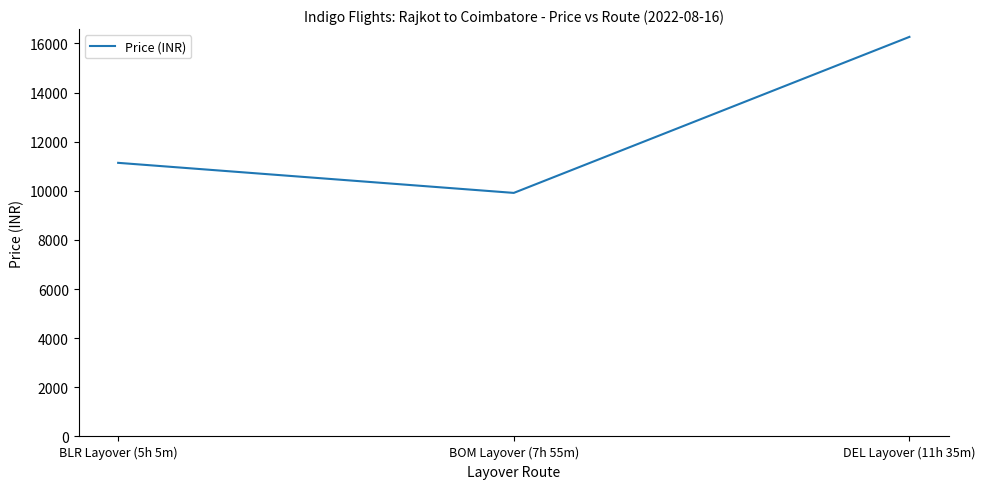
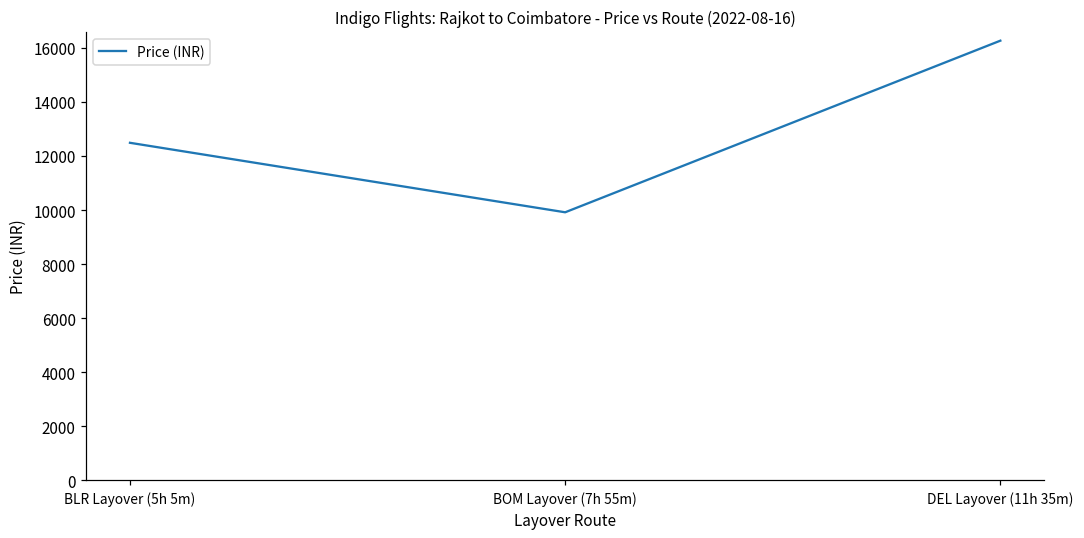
BLR Layover (5h 5m): 11100 -> 12500
